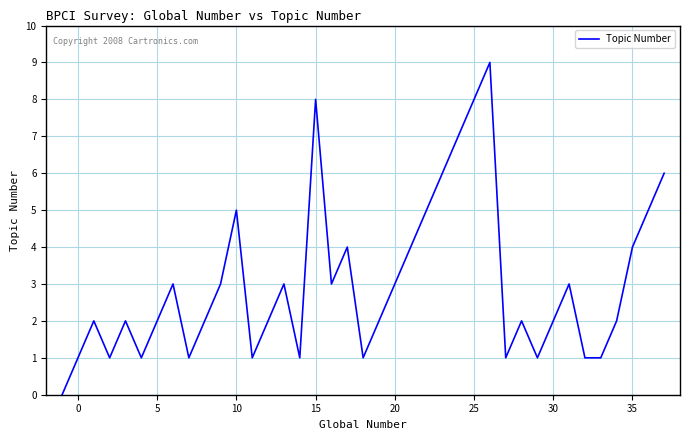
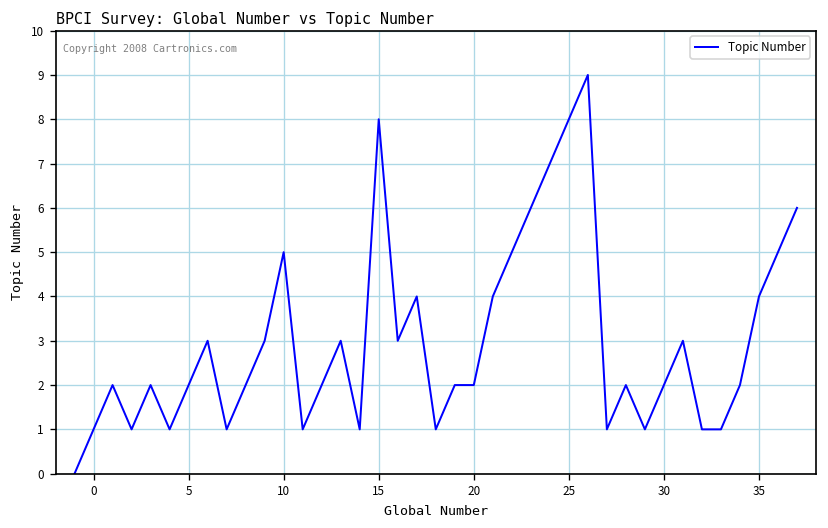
20: 3 -> 2
